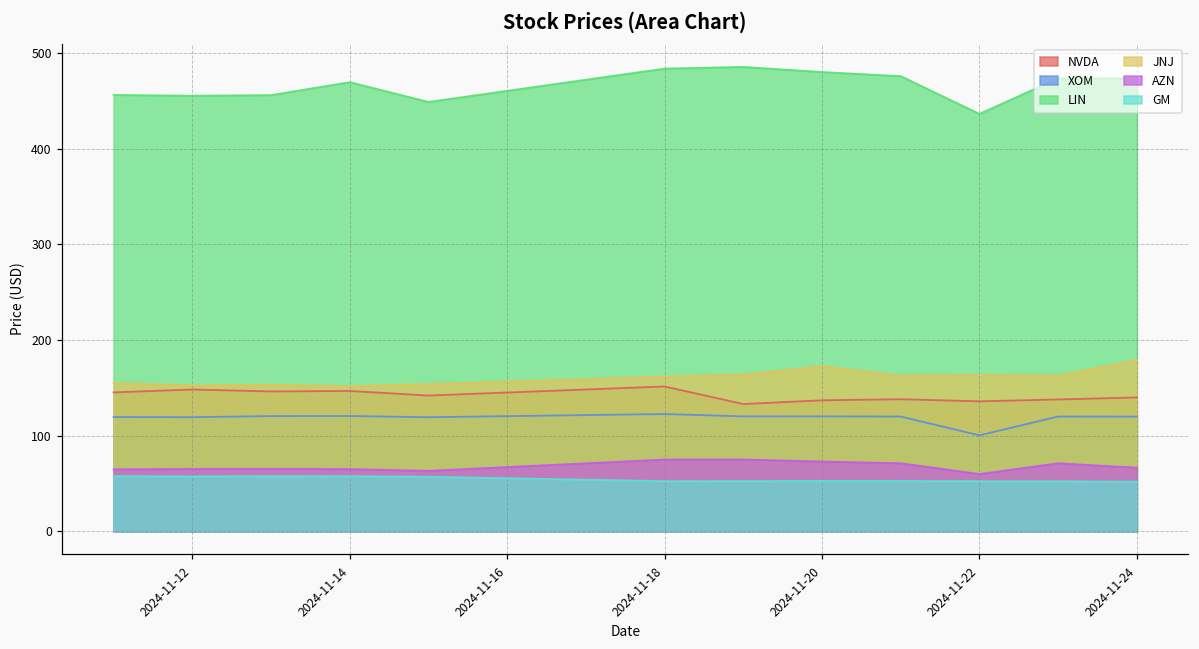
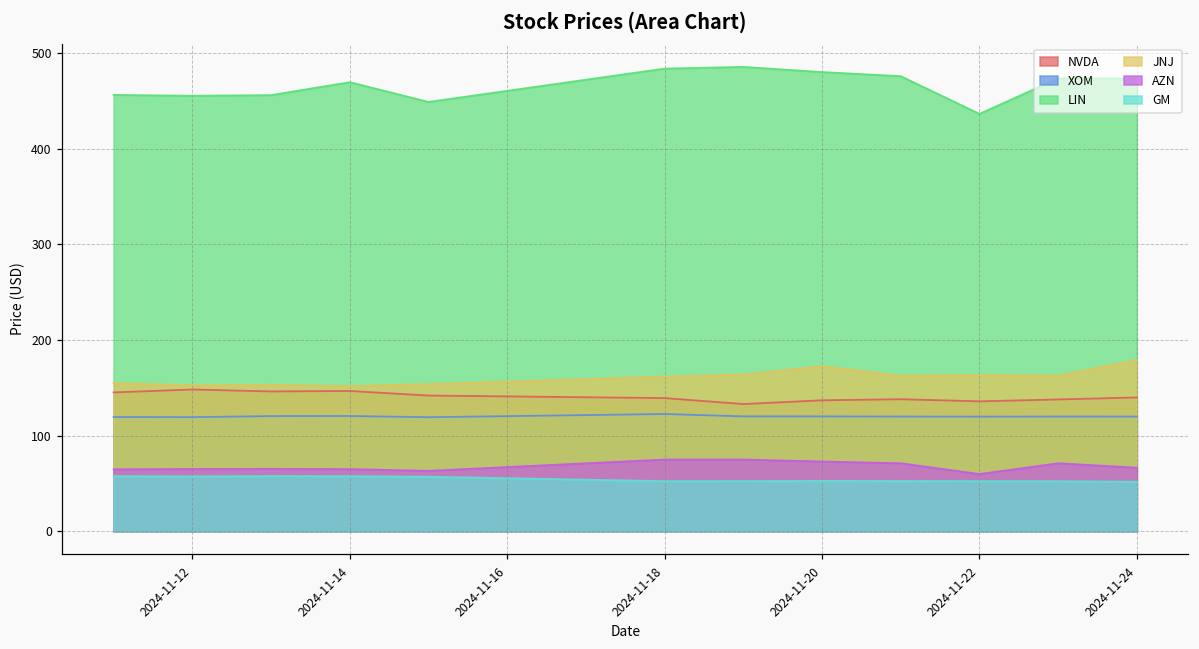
NVDA, 2024-11-18: 150 -> 140
XOM, 2024-11-22: 100 -> 120
